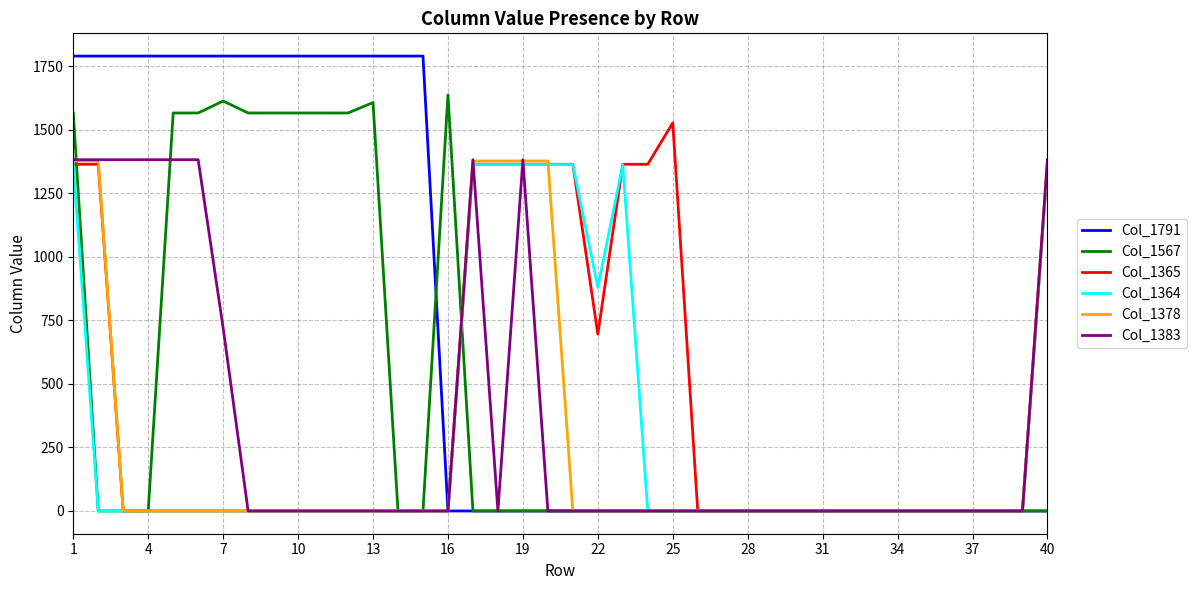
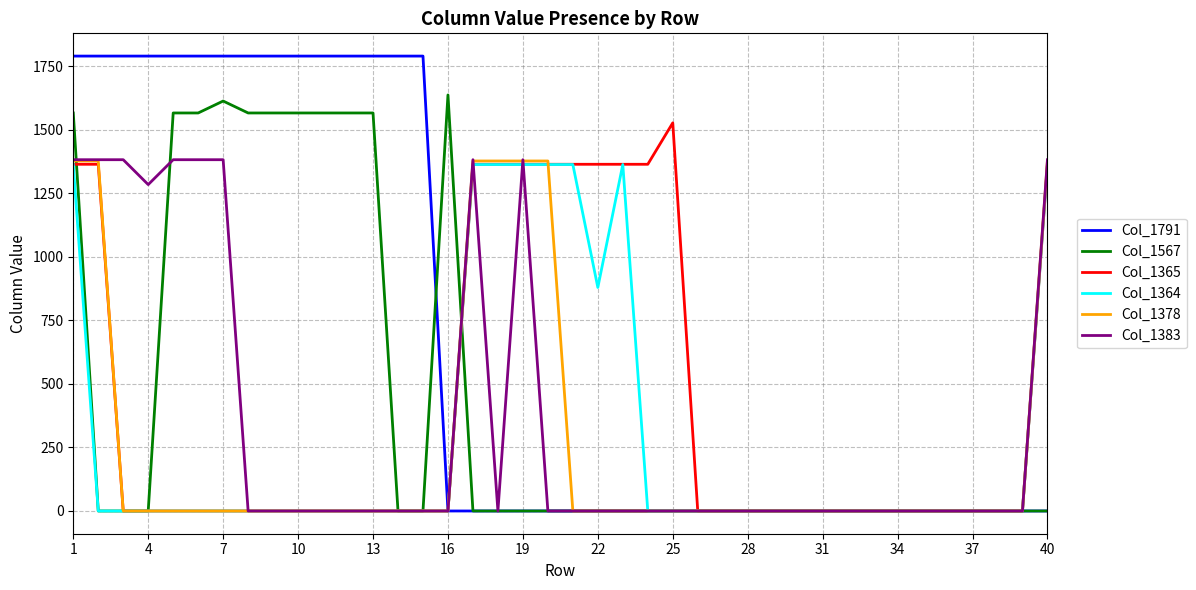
Col_1383, 4: 1380 -> 1290
Col_1383, 7: 720 -> 1380
Col_1567, 13: 1610 -> 1570
Col_1365, 22: 700 -> 1370
